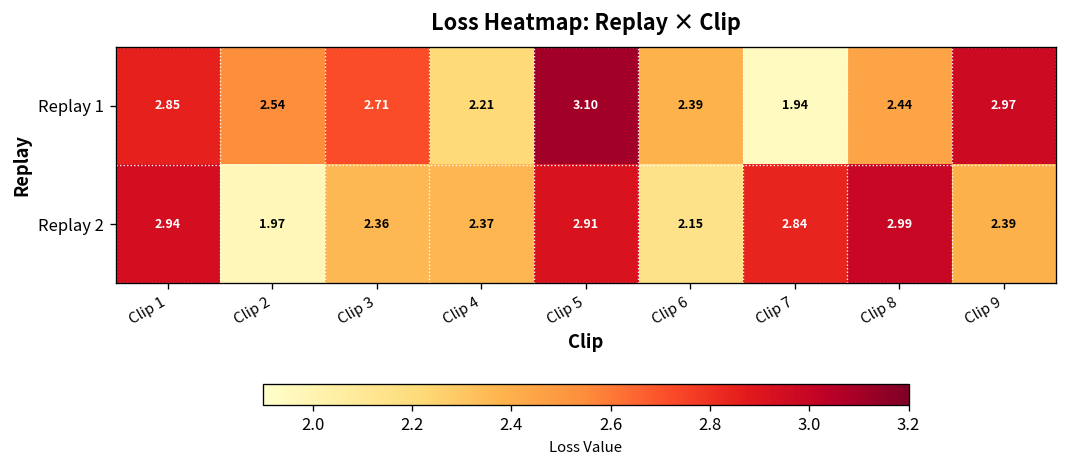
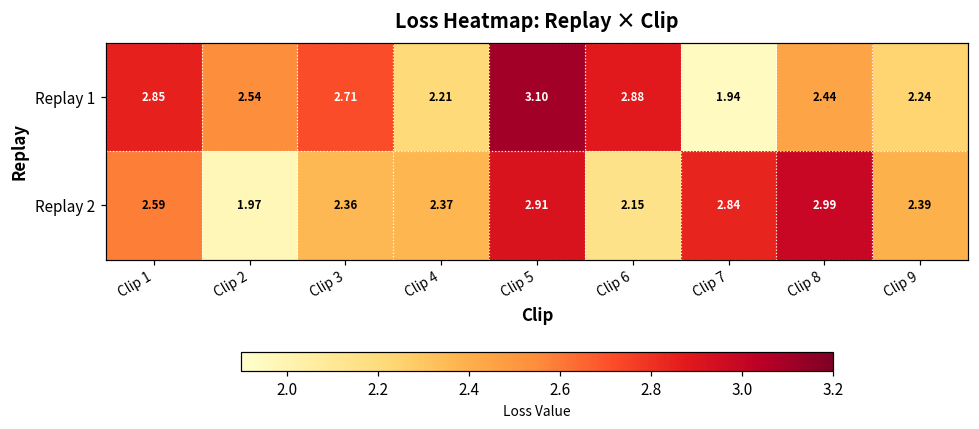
Replay 1, Clip 6: 2.39 -> 2.88
Replay 1, Clip 9: 2.97 -> 2.24
Replay 2, Clip 1: 2.94 -> 2.59
